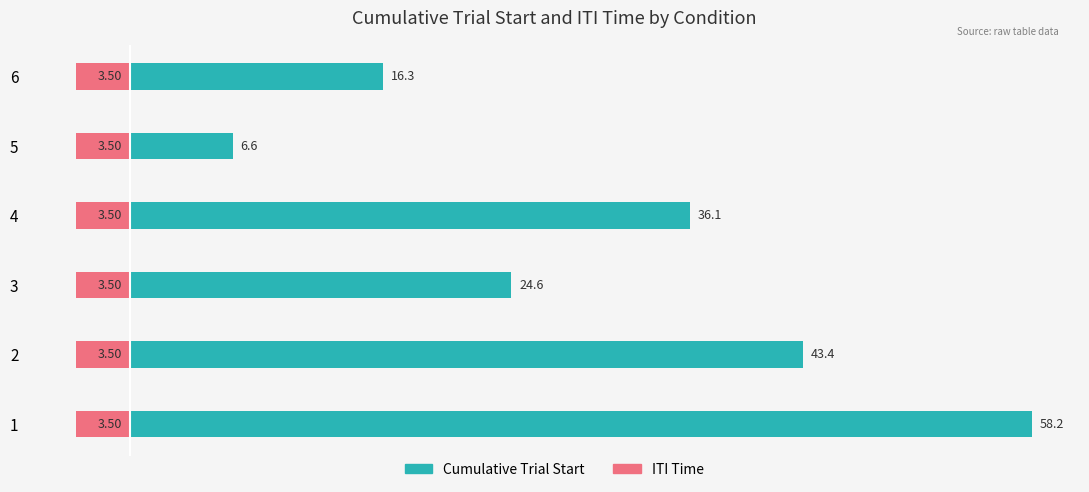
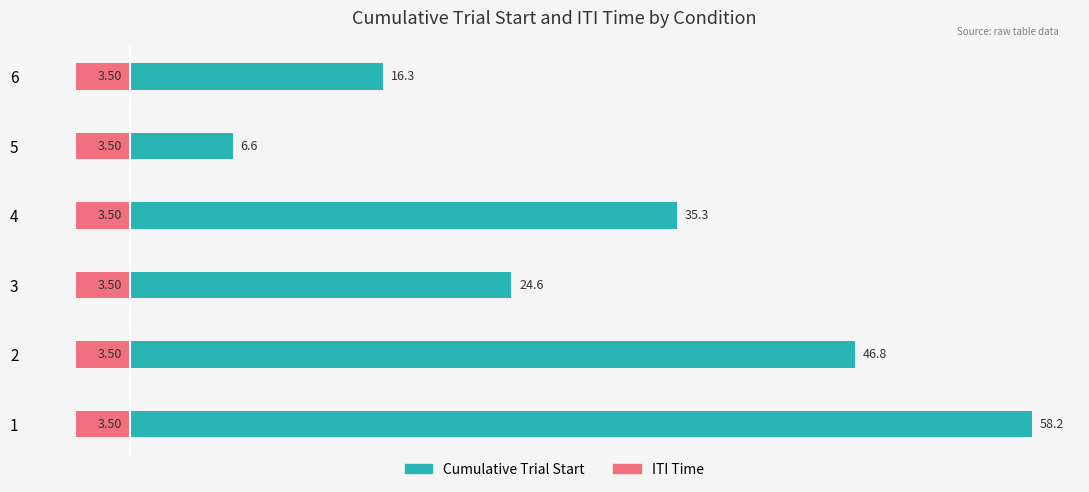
Cumulative Trial Start, 4: 36.1 -> 35.3
Cumulative Trial Start, 2: 43.4 -> 46.8
